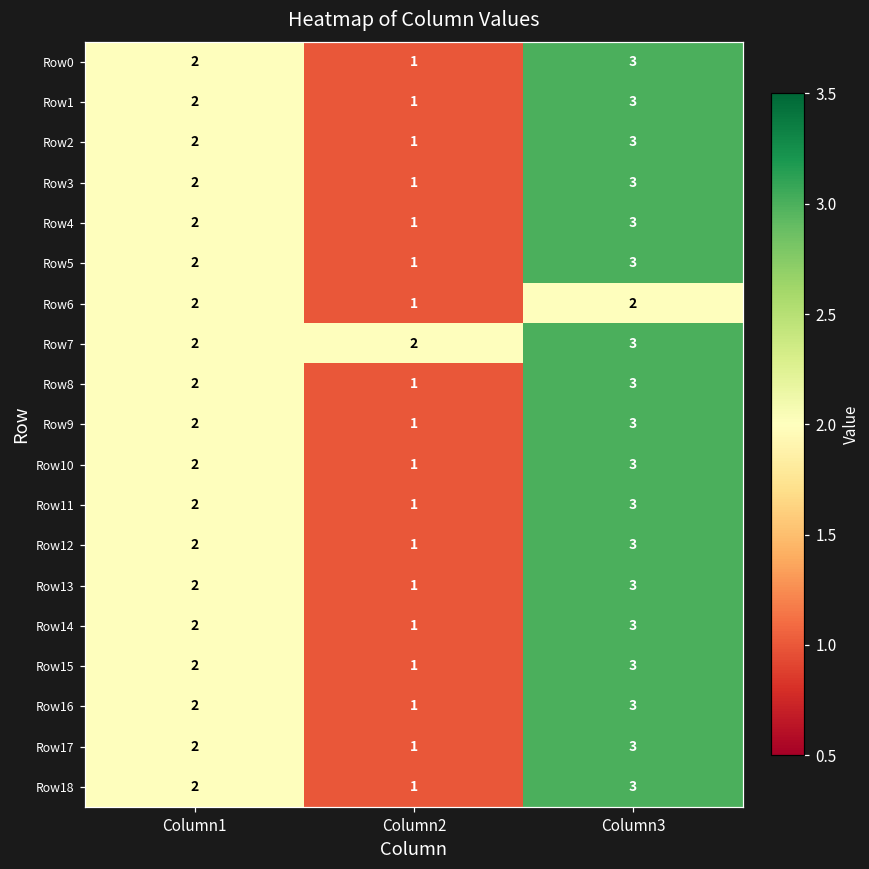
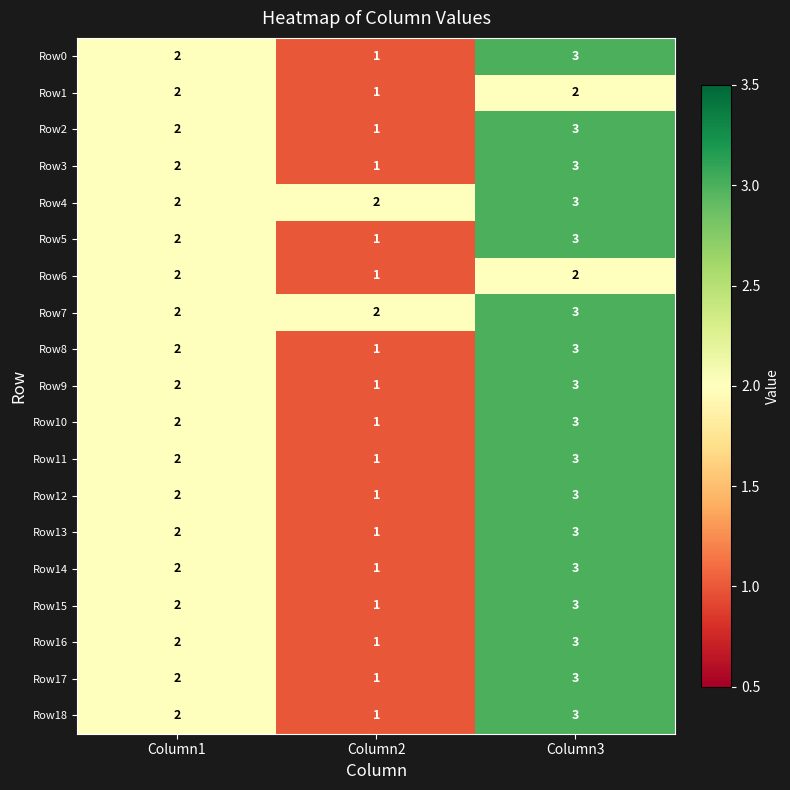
Row1, Column3: 3 -> 2
Row4, Column2: 1 -> 2
